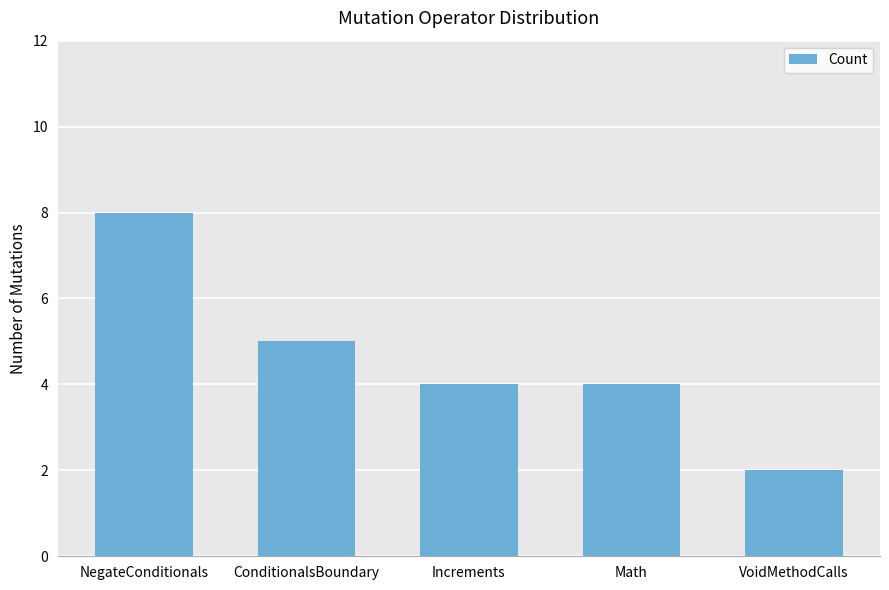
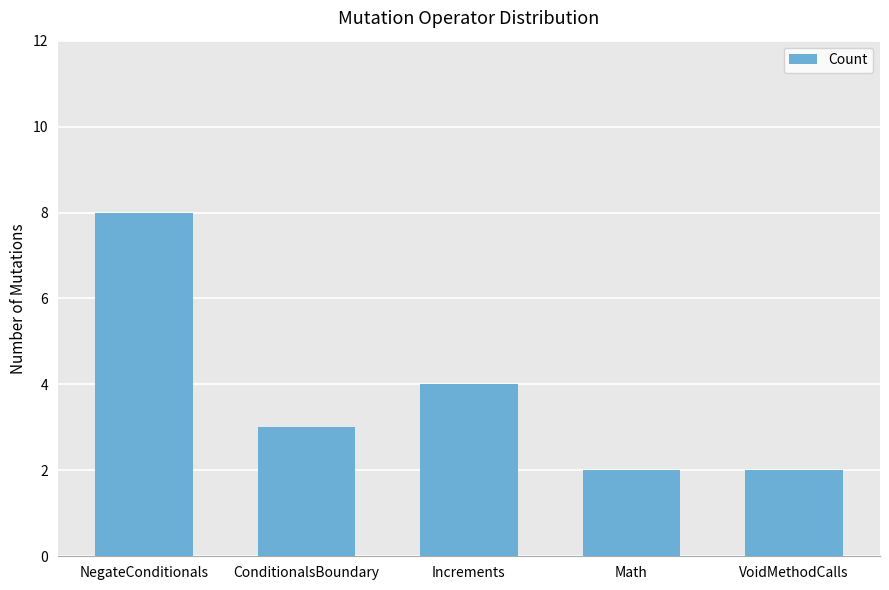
ConditionalsBoundary: 5 -> 3
Math: 4 -> 2
